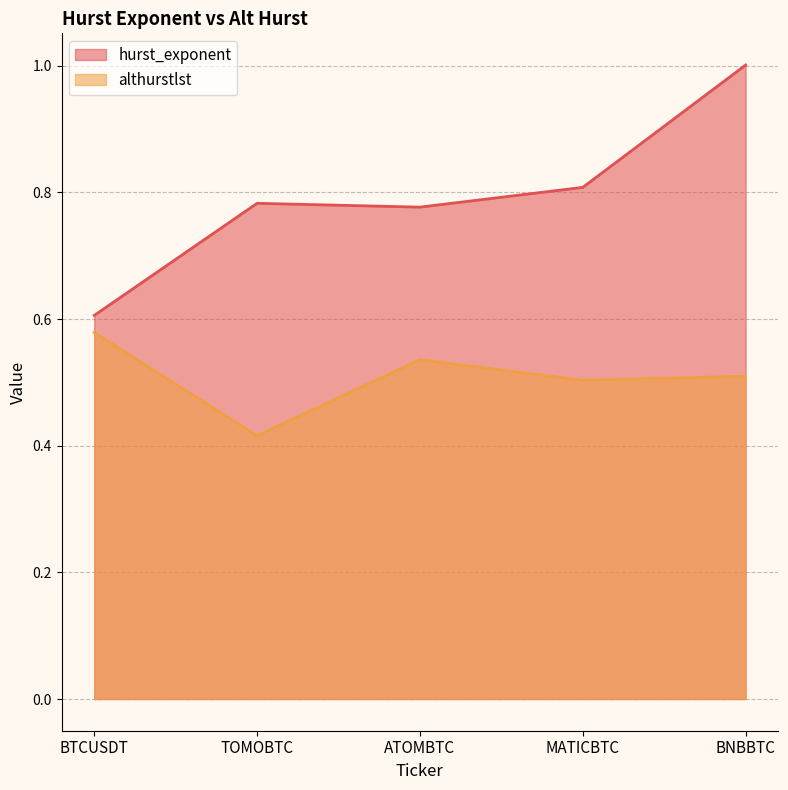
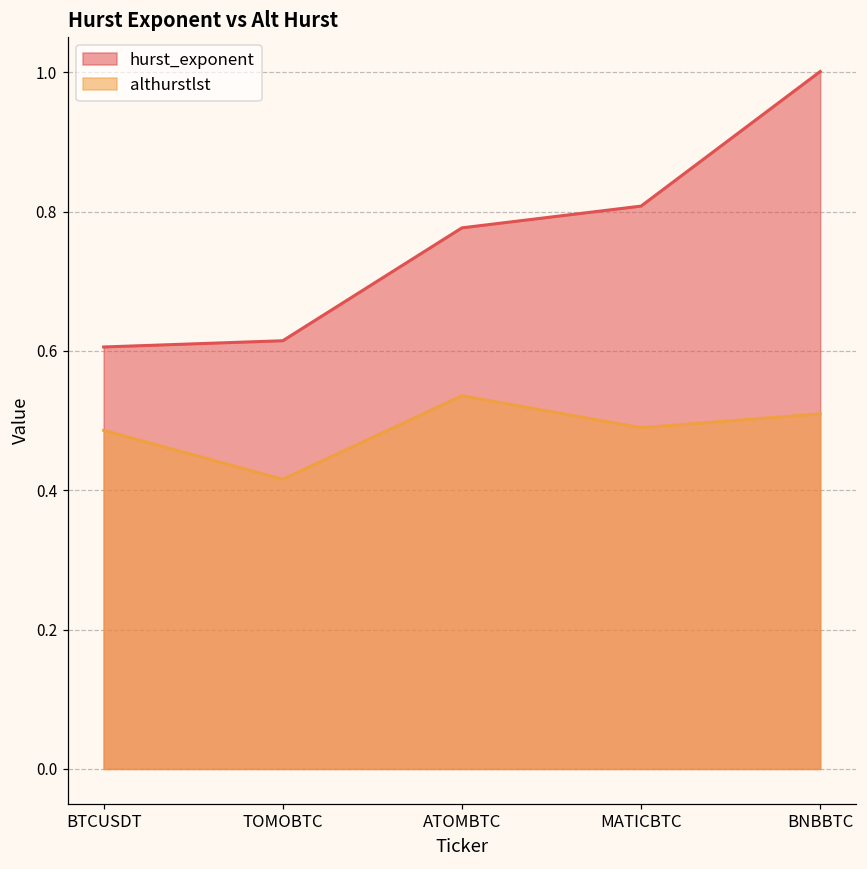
althurstlst, BTCUSDT: 0.58 -> 0.49
hurst_exponent, TOMOBTC: 0.78 -> 0.61
althurstlst, MATICBTC: 0.50 -> 0.49
